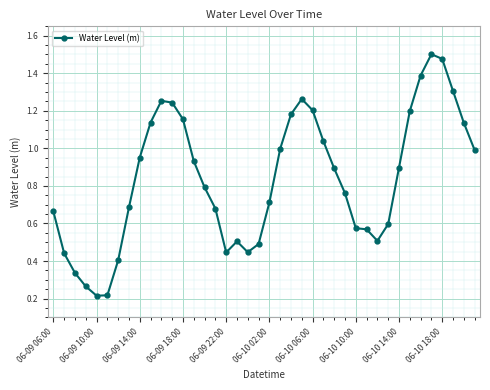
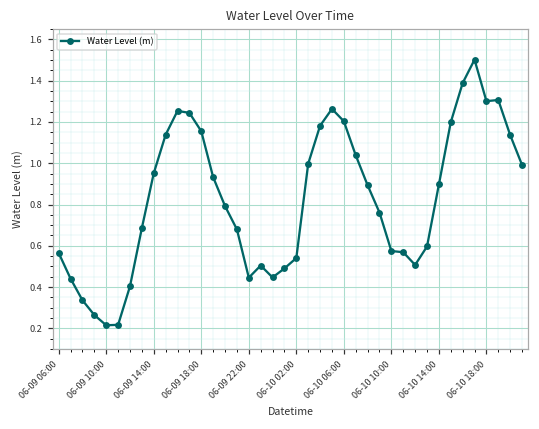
06-09 06:00: 0.66 -> 0.57
06-10 02:00: 0.71 -> 0.54
06-10 18:00: 1.48 -> 1.30
